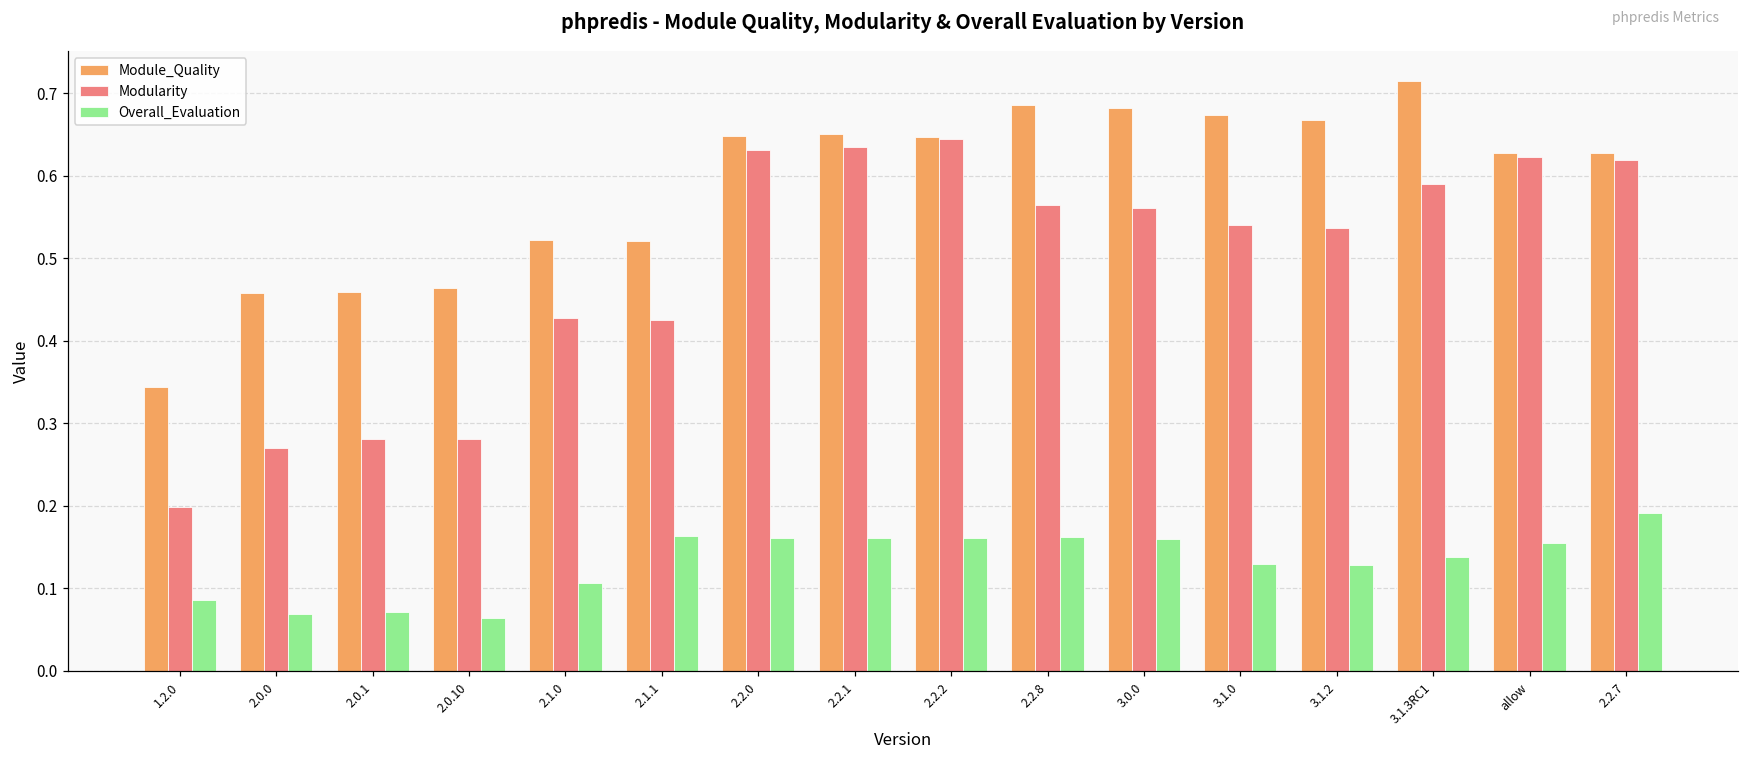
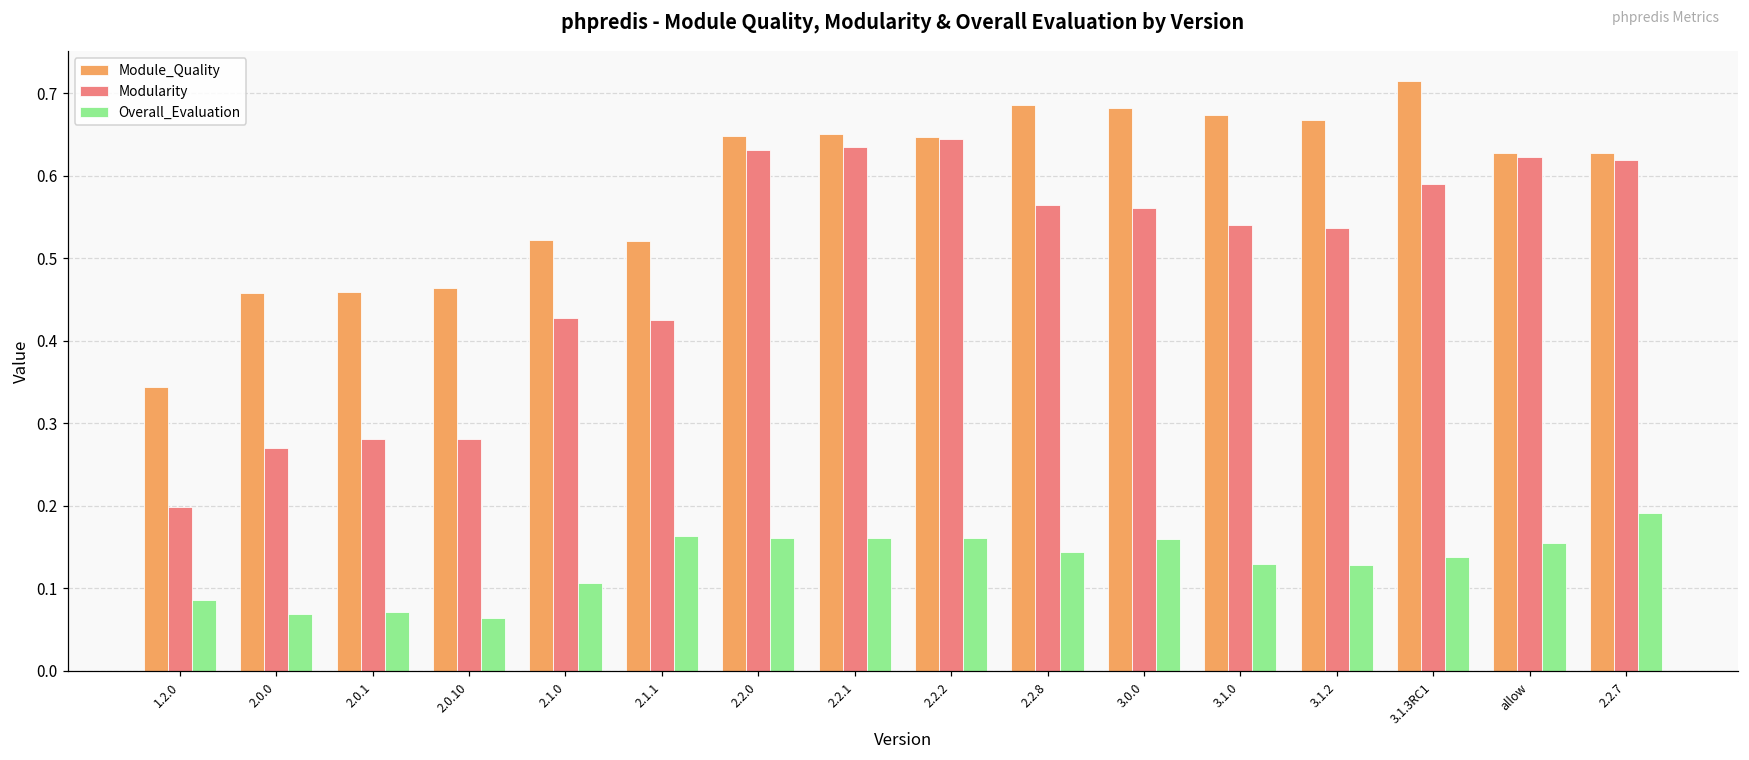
Overall_Evaluation, 2.2.8: 0.16 -> 0.14
